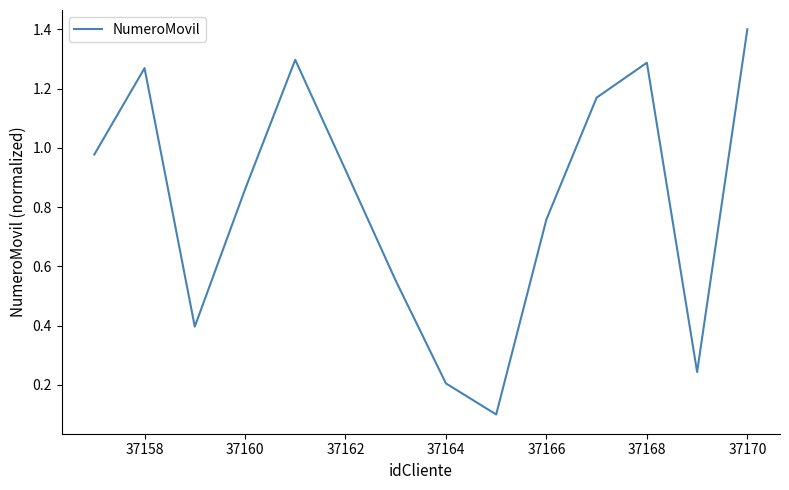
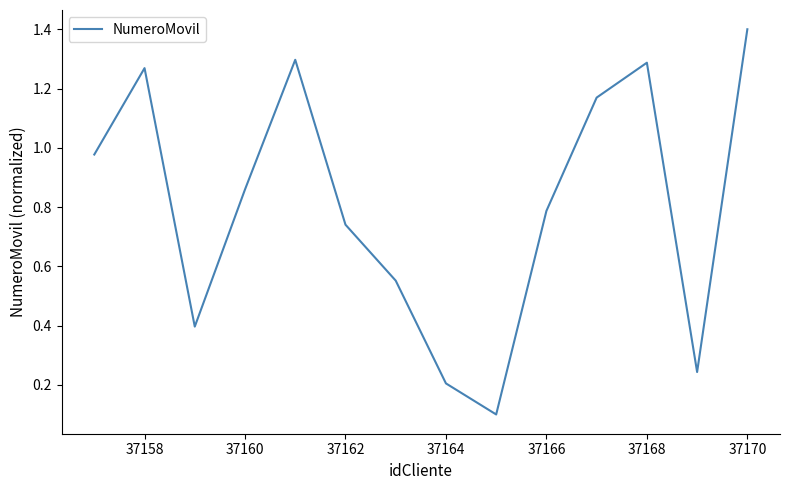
37162: 0.93 -> 0.74
37166: 0.76 -> 0.79
